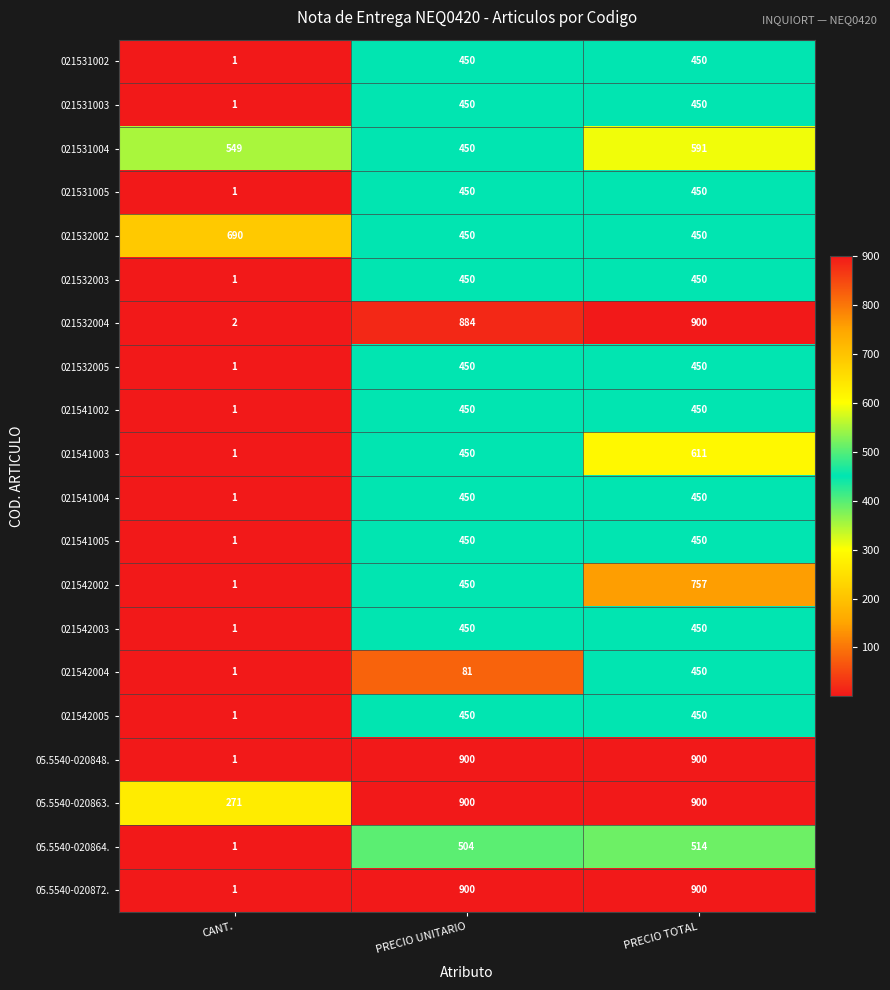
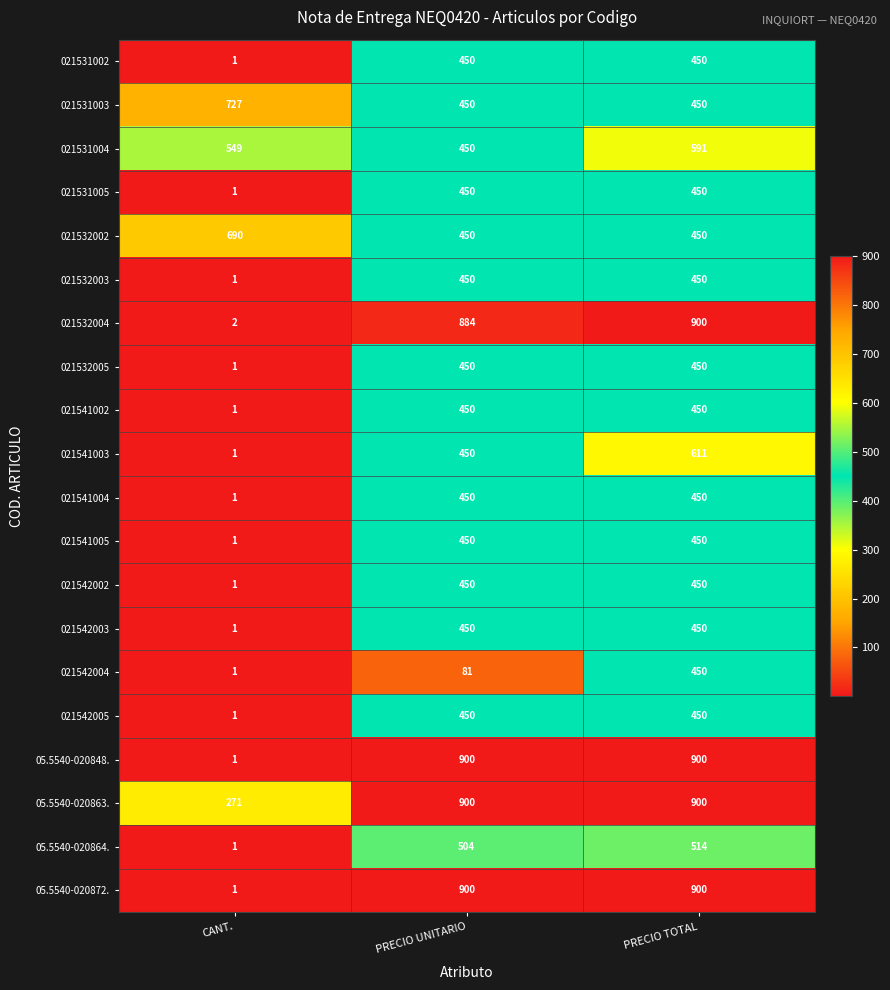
021531003, CANT.: 1 -> 727
021542002, PRECIO TOTAL: 757 -> 450
